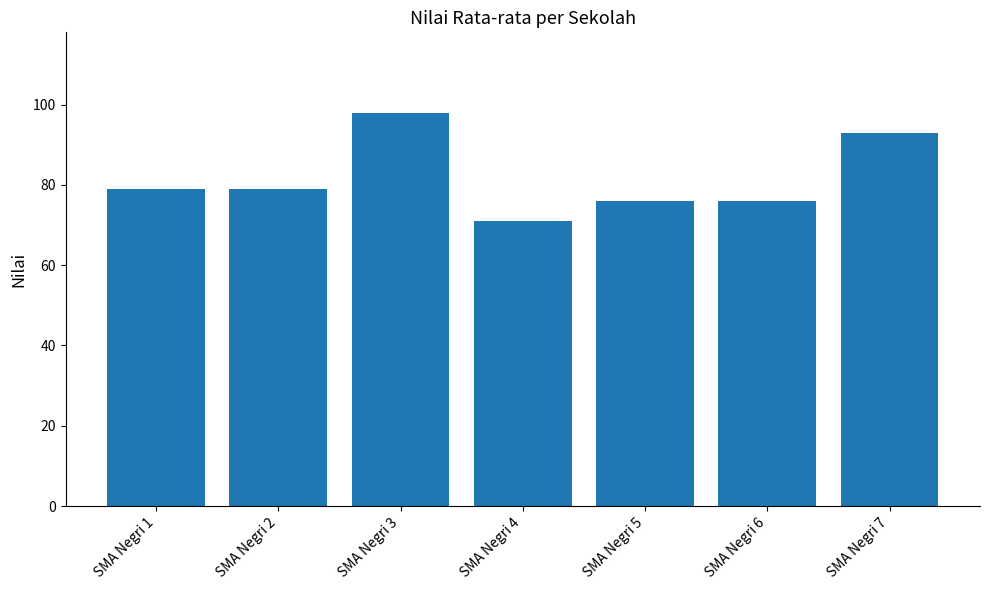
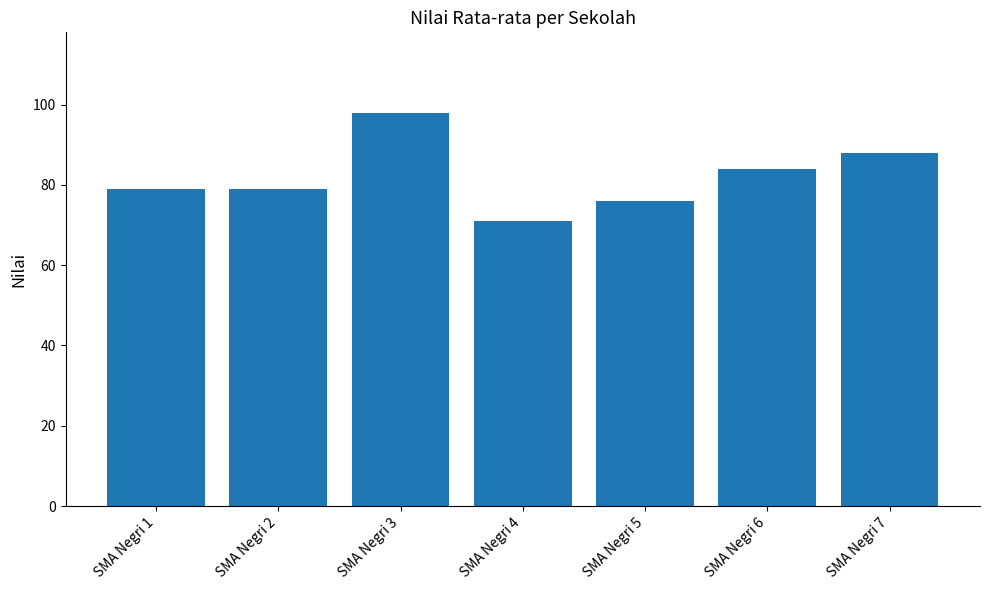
SMA Negri 6: 76 -> 84
SMA Negri 7: 93 -> 88
